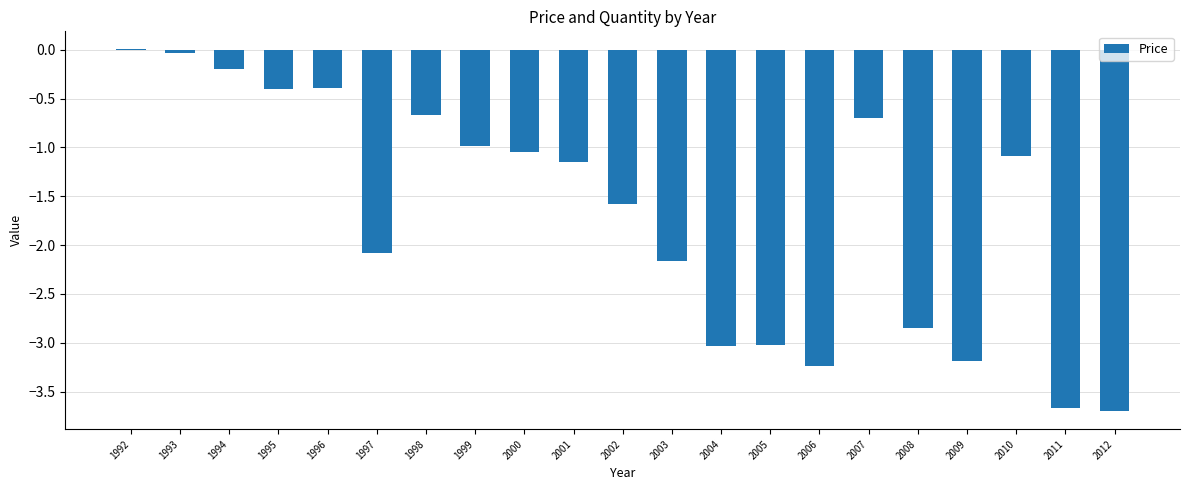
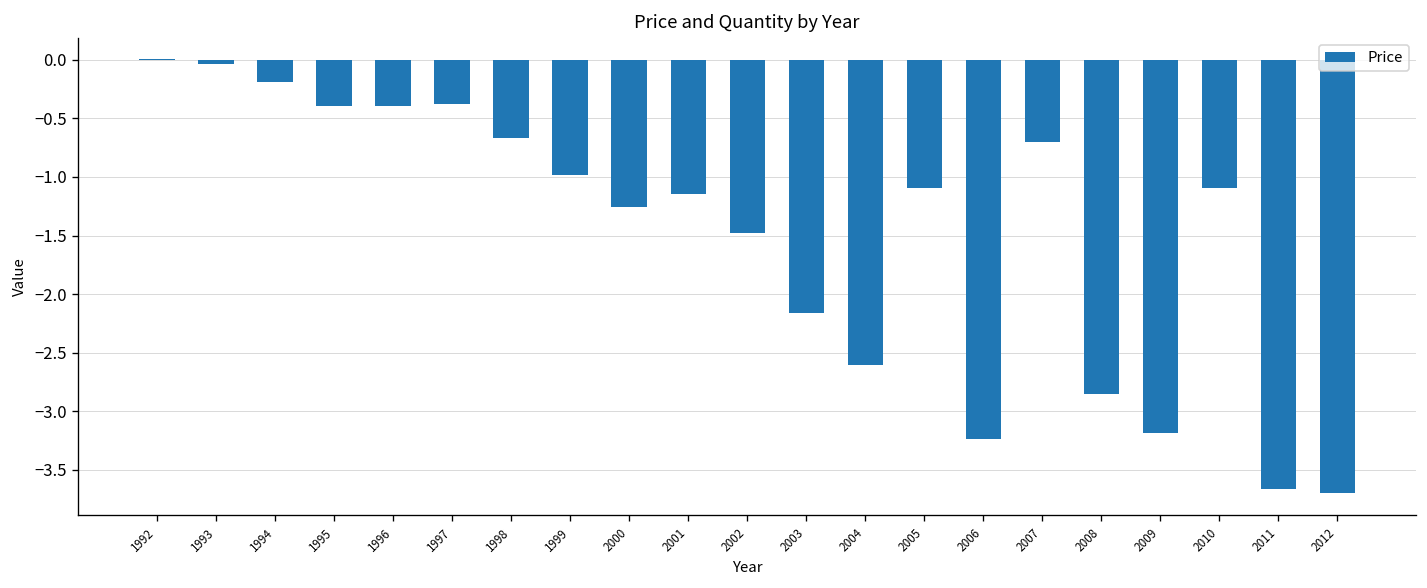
1997: -2.1 -> -0.4
2000: -1.0 -> -1.3
2002: -1.6 -> -1.5
2004: -3.0 -> -2.6
2005: -3.0 -> -1.1
